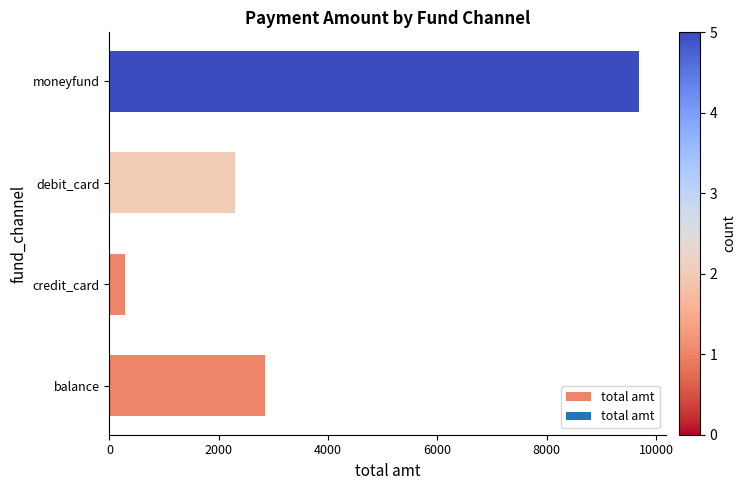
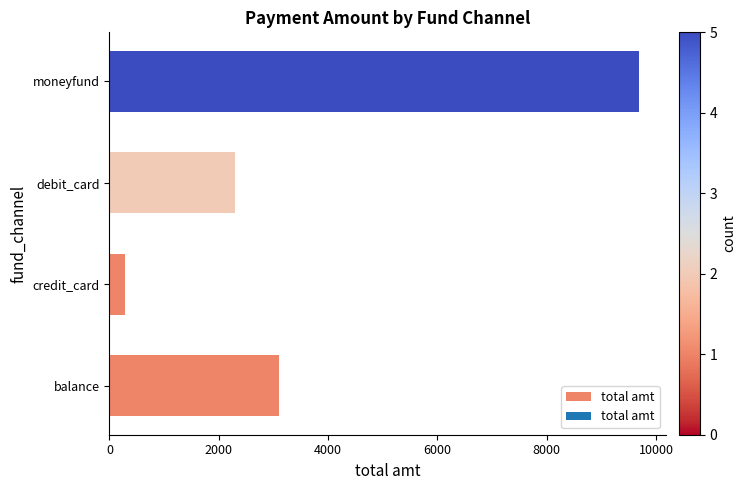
balance: 2800 -> 3100
